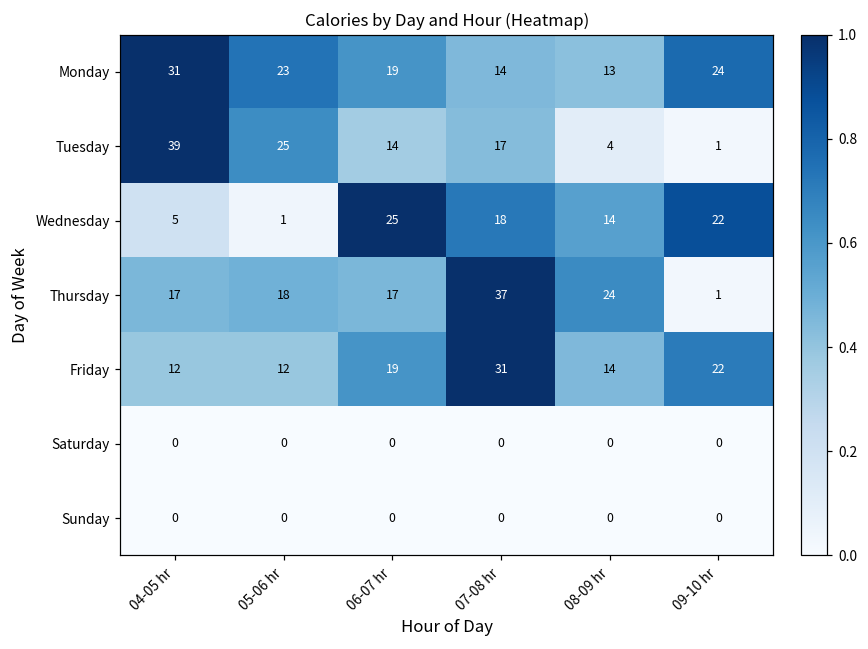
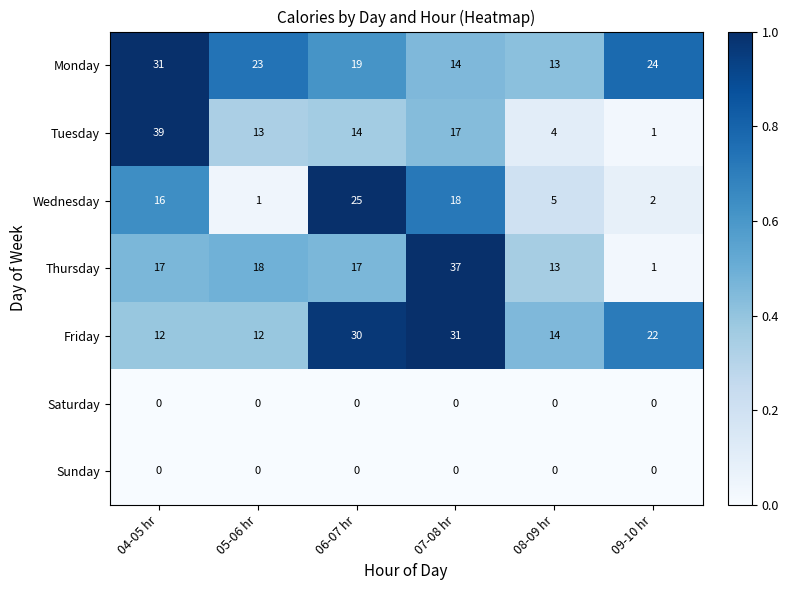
Tuesday, 05-06 hr: 25 -> 13
Wednesday, 04-05 hr: 5 -> 16
Wednesday, 08-09 hr: 14 -> 5
Wednesday, 09-10 hr: 22 -> 2
Thursday, 08-09 hr: 24 -> 13
Friday, 06-07 hr: 19 -> 30
